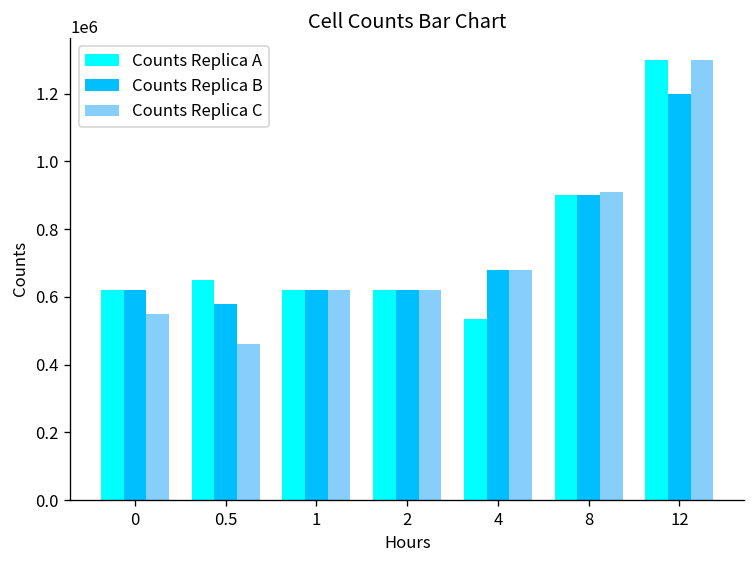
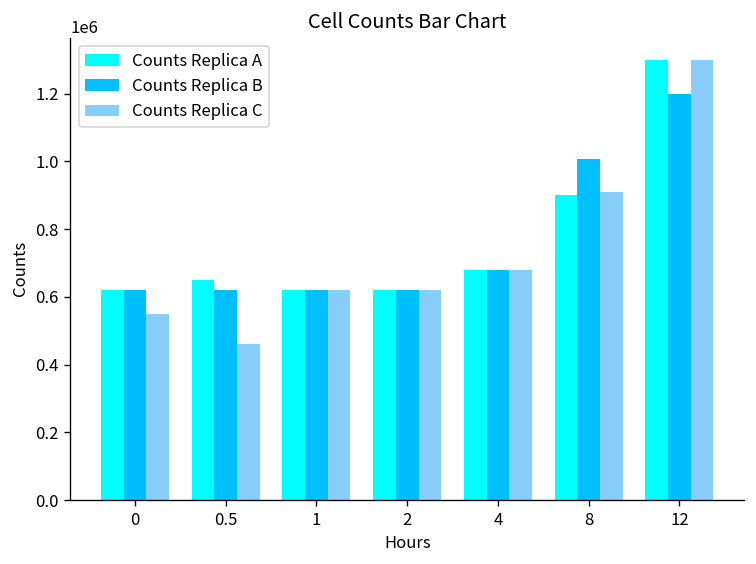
Counts Replica B, 0.5: 580000 -> 620000
Counts Replica A, 4: 530000 -> 680000
Counts Replica B, 8: 900000 -> 1010000
